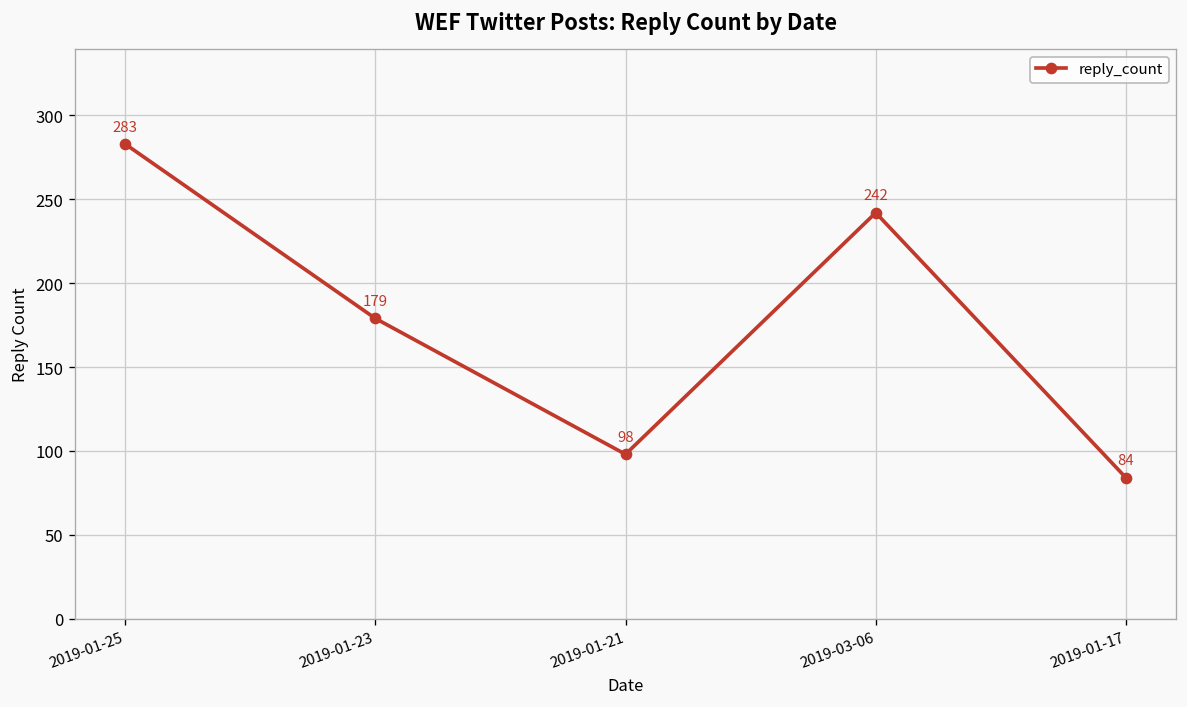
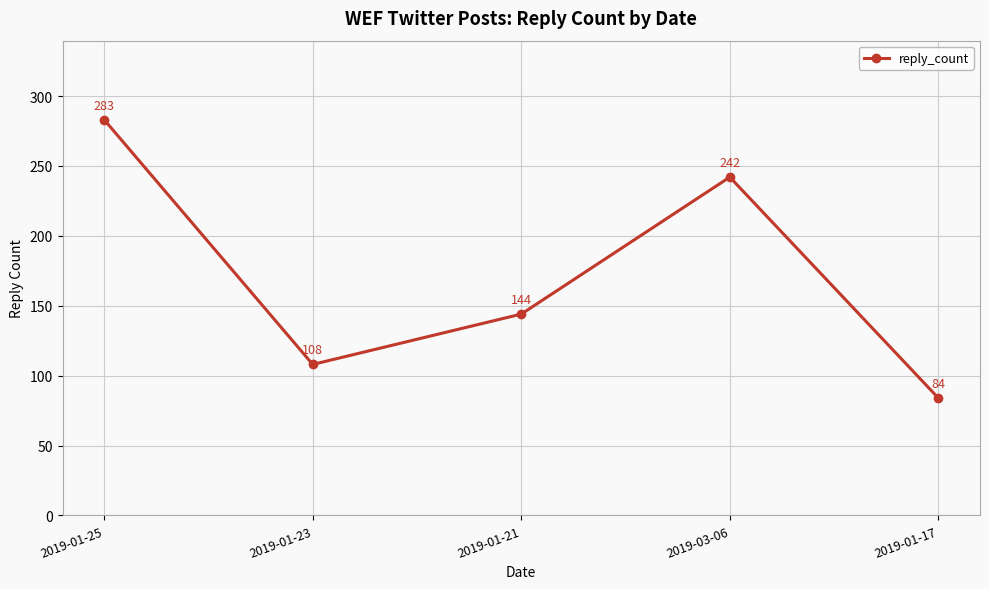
2019-01-23: 179 -> 108
2019-01-21: 98 -> 144
